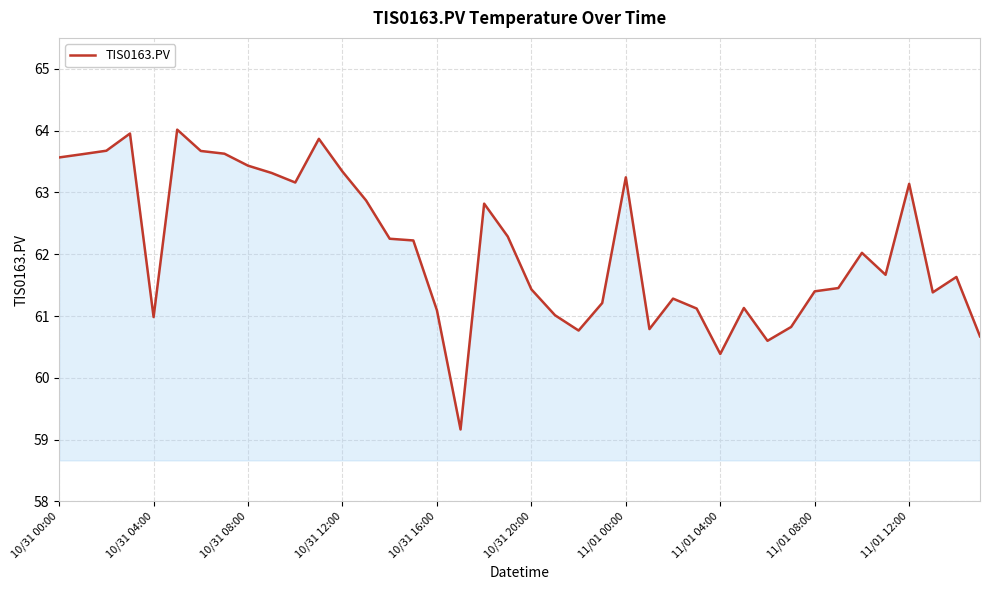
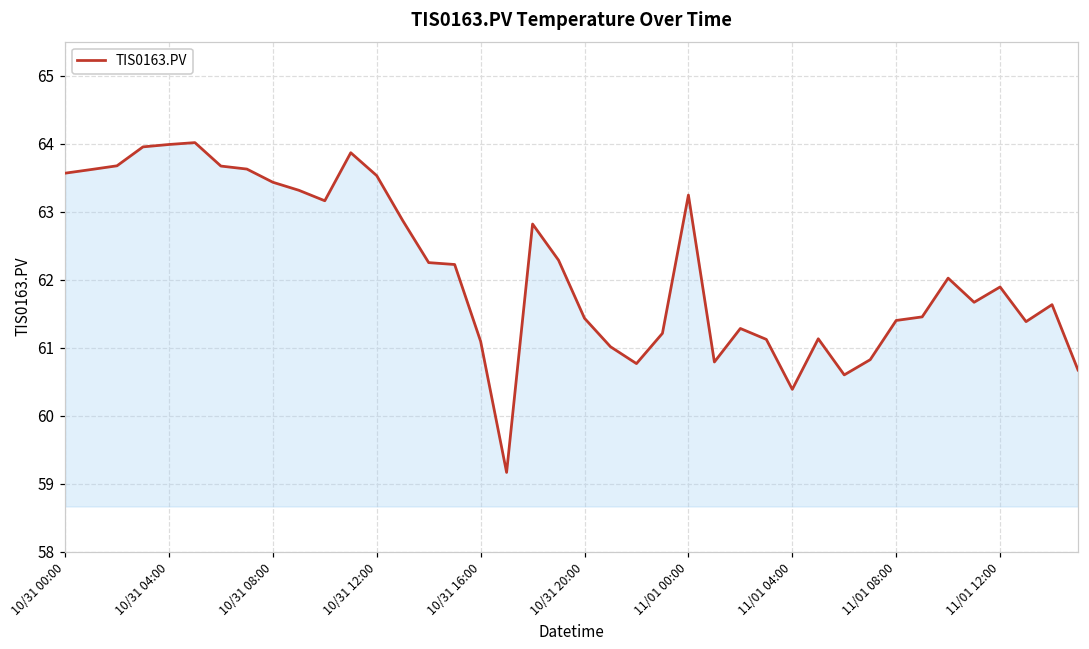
10/31 04:00: 61.0 -> 64.0
10/31 12:00: 63.3 -> 63.5
11/01 12:00: 63.1 -> 61.9
